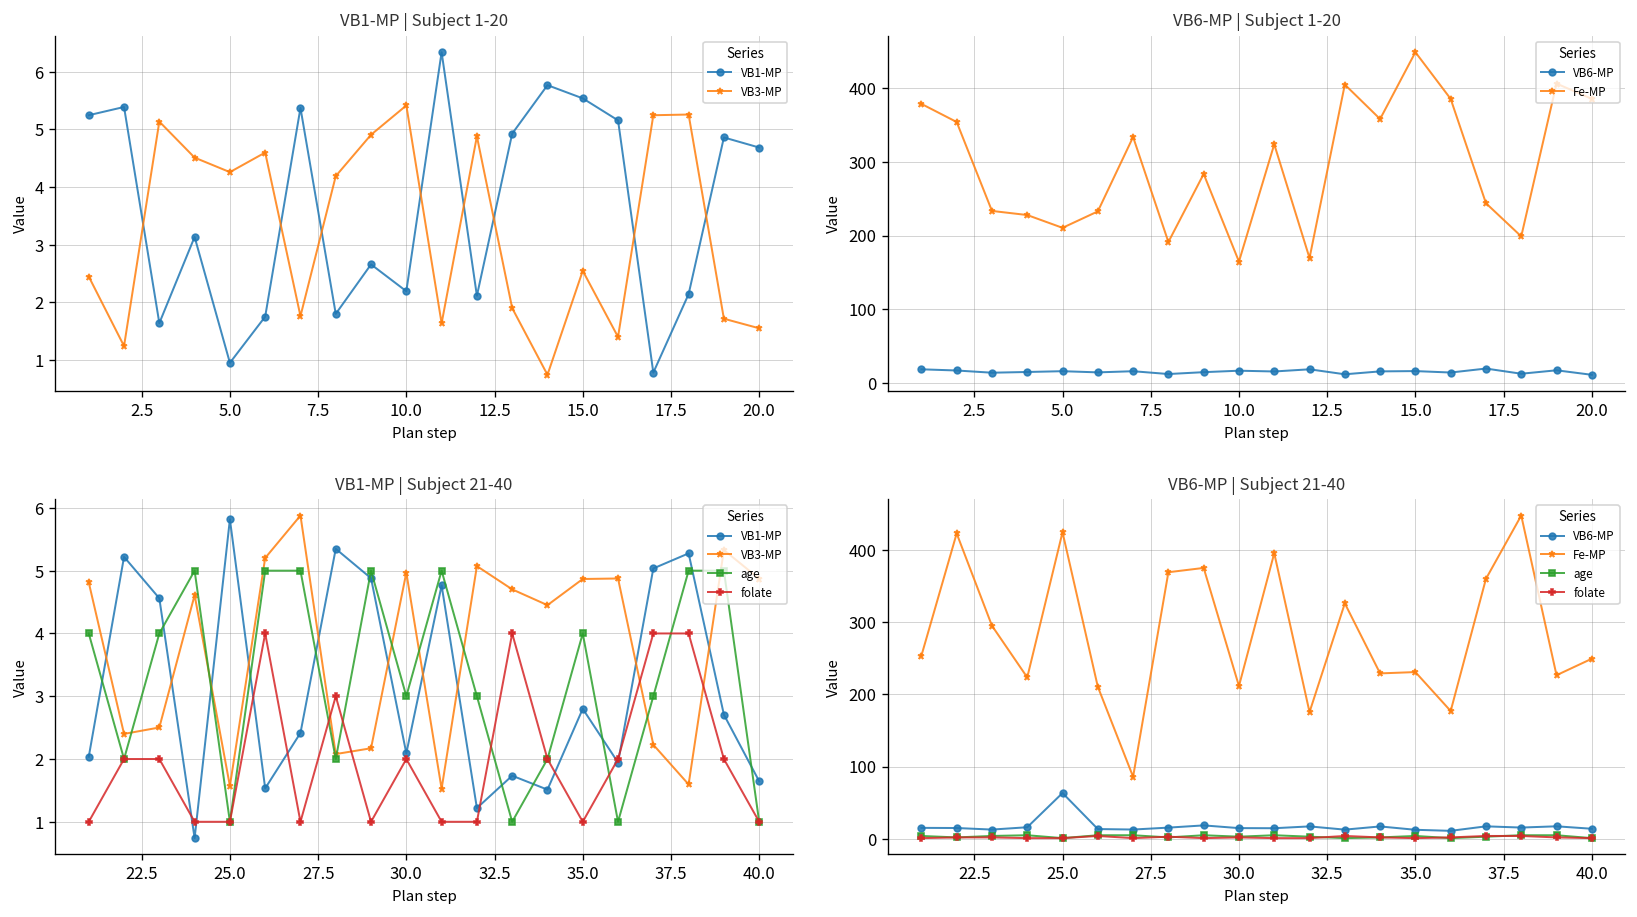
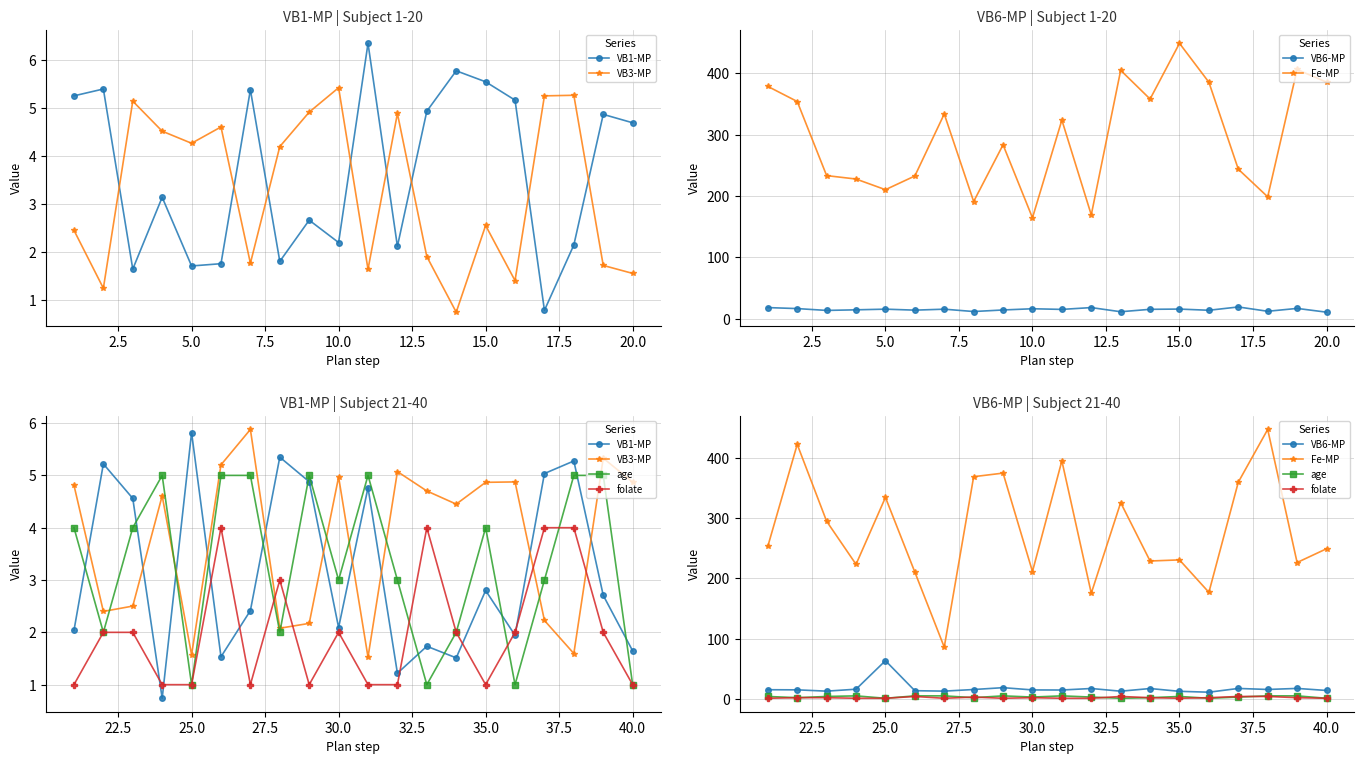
VB1-MP | Subject 1-20, VB1-MP, 5.0: 1.0 -> 1.7
VB6-MP | Subject 21-40, Fe-MP, 25.0: 420 -> 330
